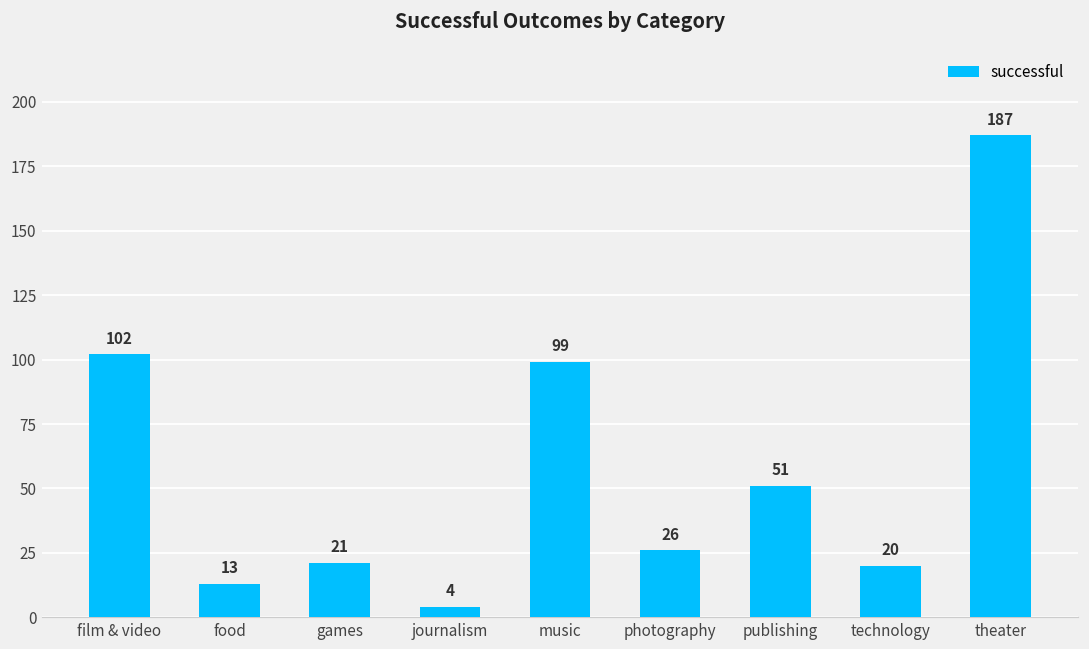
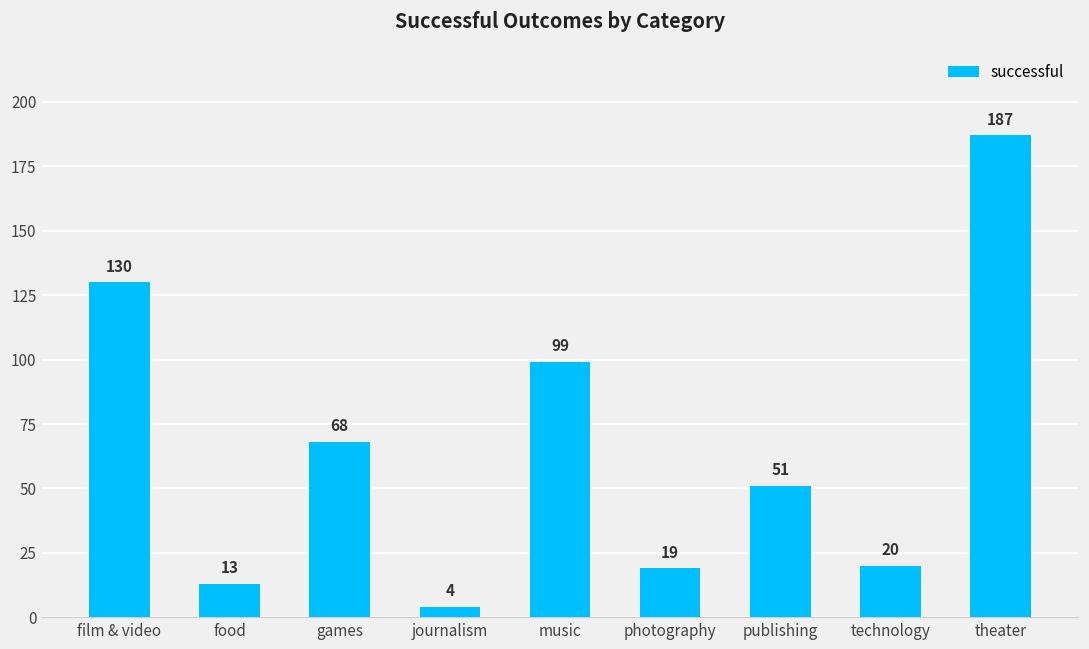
film & video: 102 -> 130
games: 21 -> 68
photography: 26 -> 19
